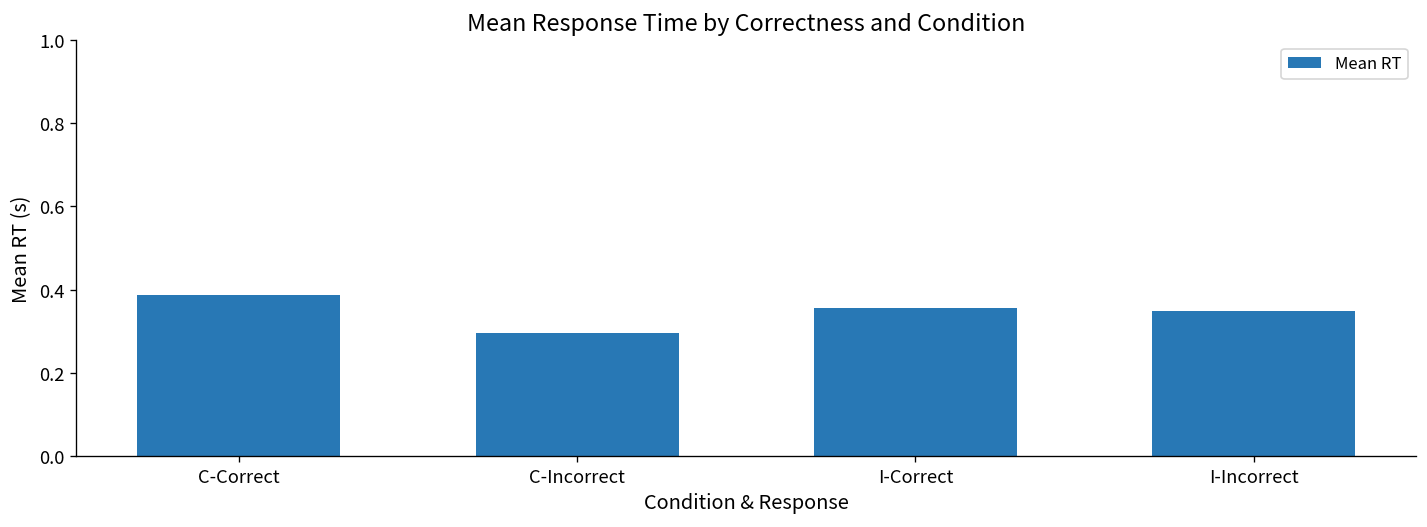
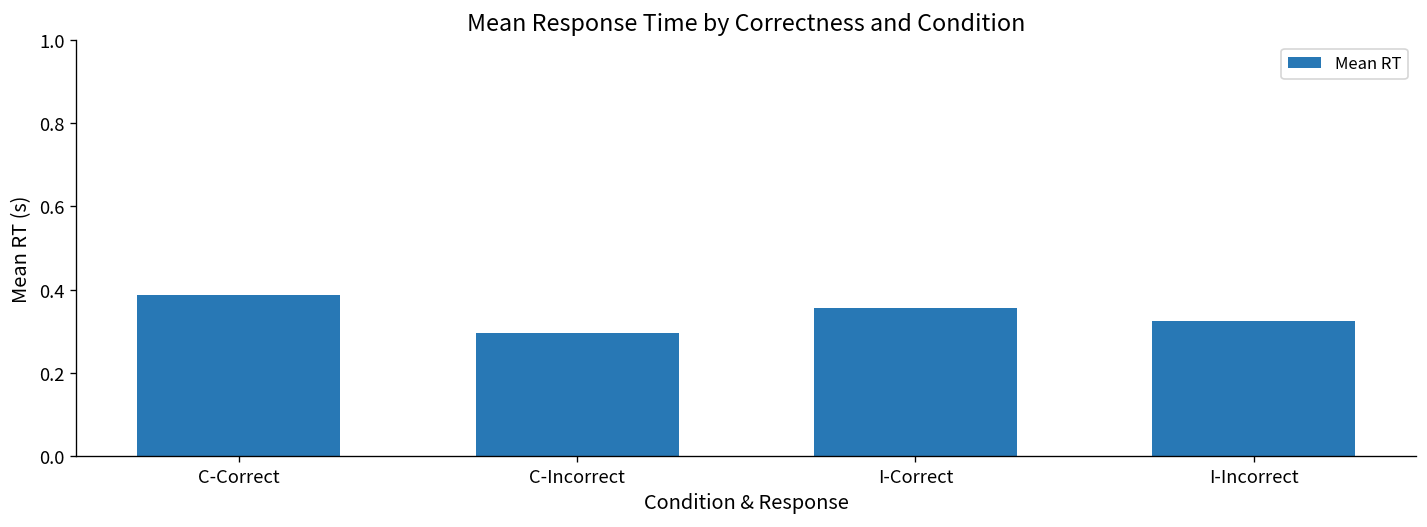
I-Incorrect: 0.35 -> 0.32
